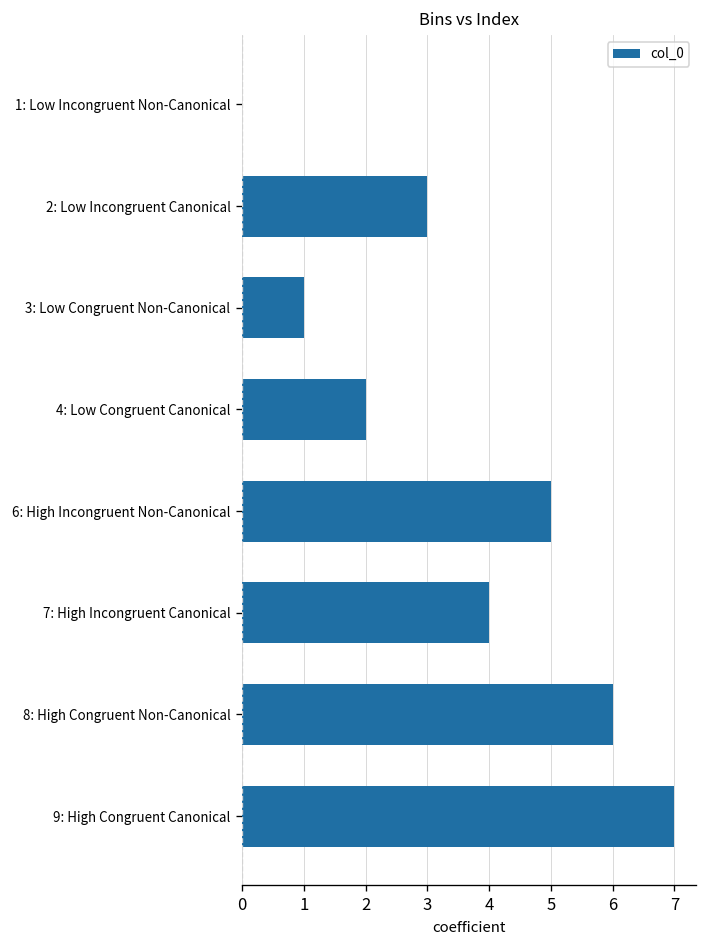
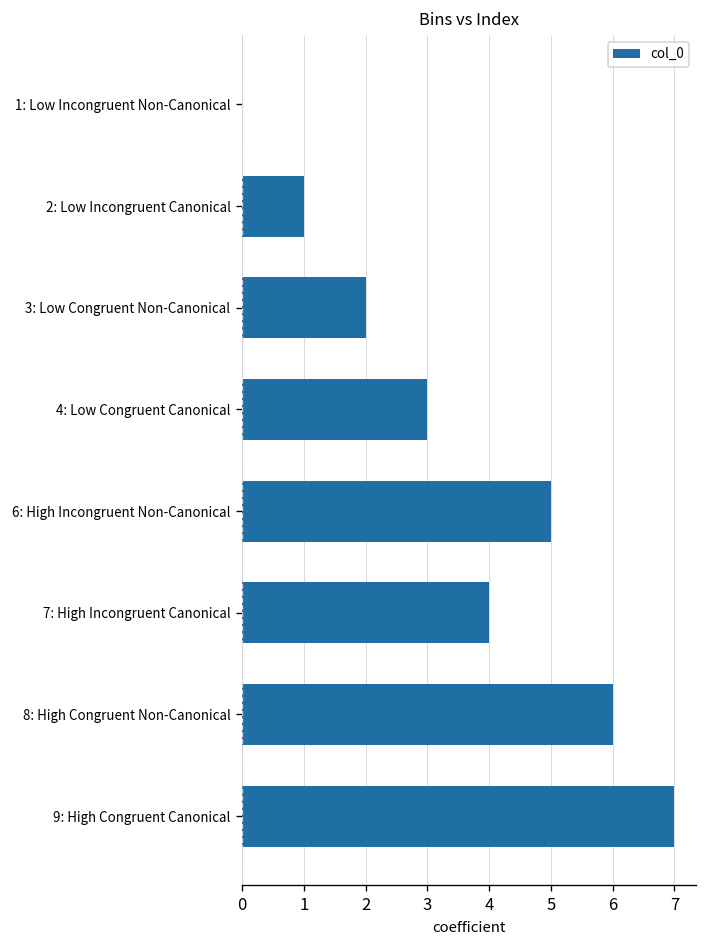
2: Low Incongruent Canonical: 3 -> 1
3: Low Congruent Non-Canonical: 1 -> 2
4: Low Congruent Canonical: 2 -> 3
